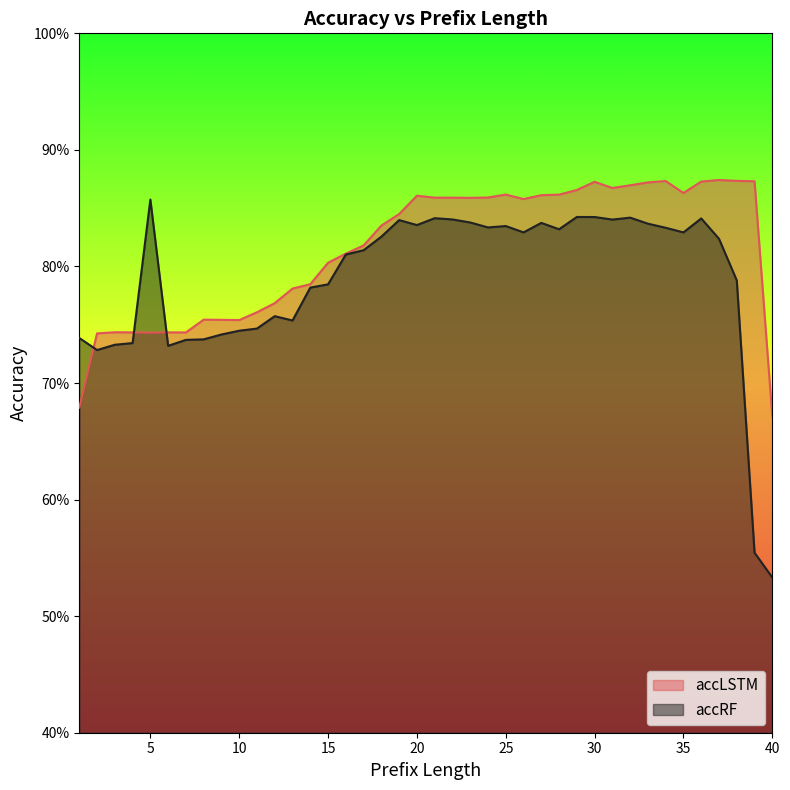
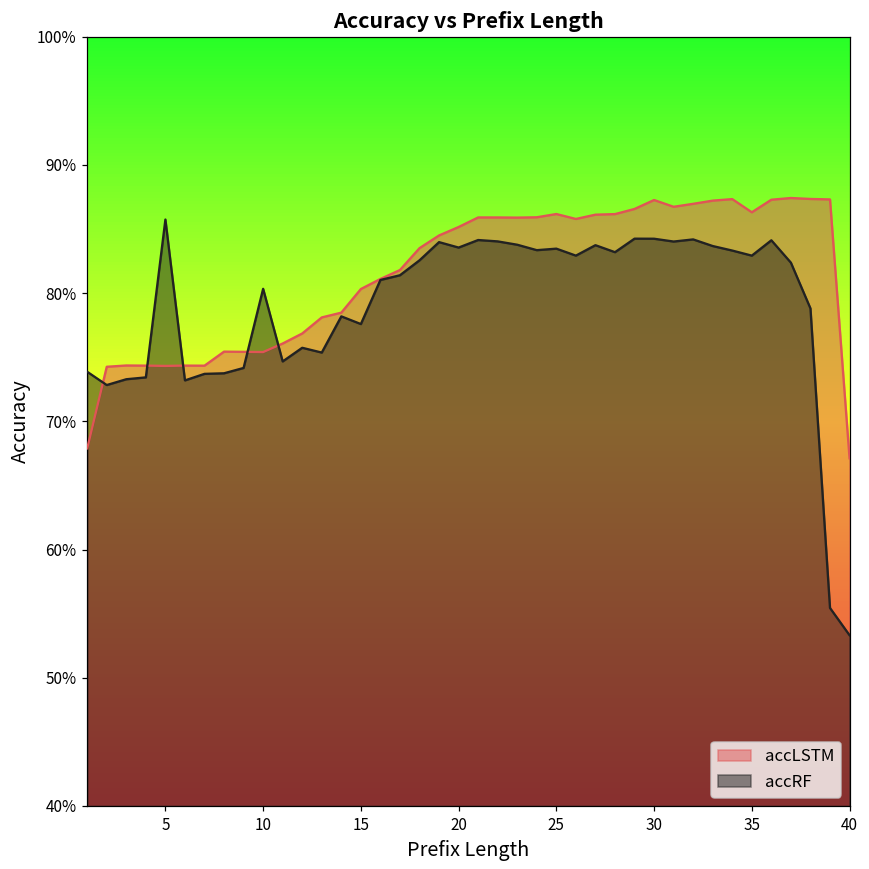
accRF, 10: 74.5% -> 80.3%
accRF, 15: 78.5% -> 77.6%
accLSTM, 20: 86.1% -> 85.2%
